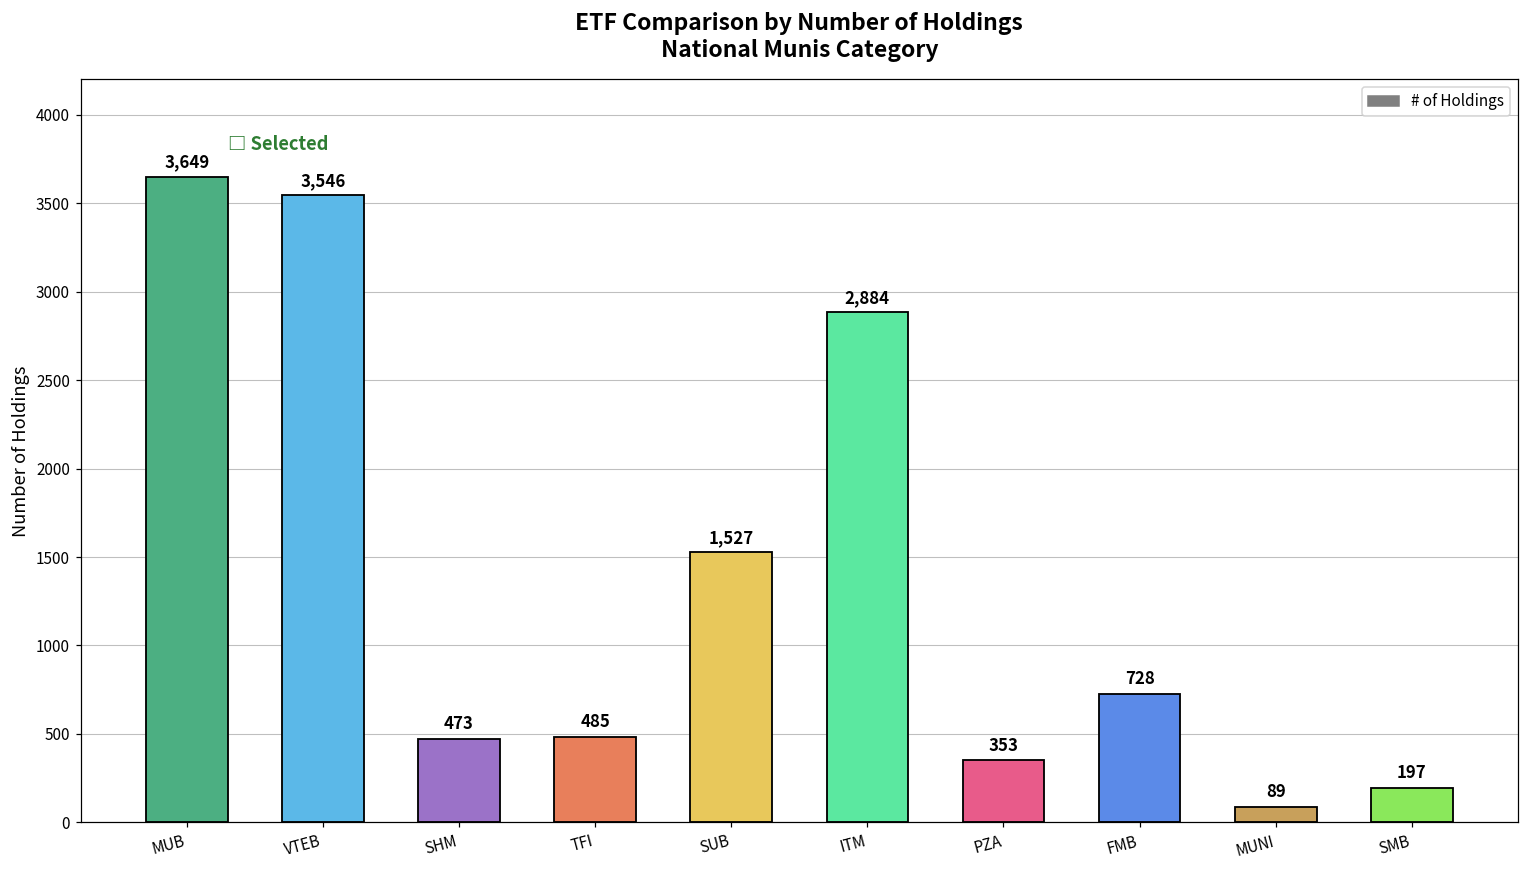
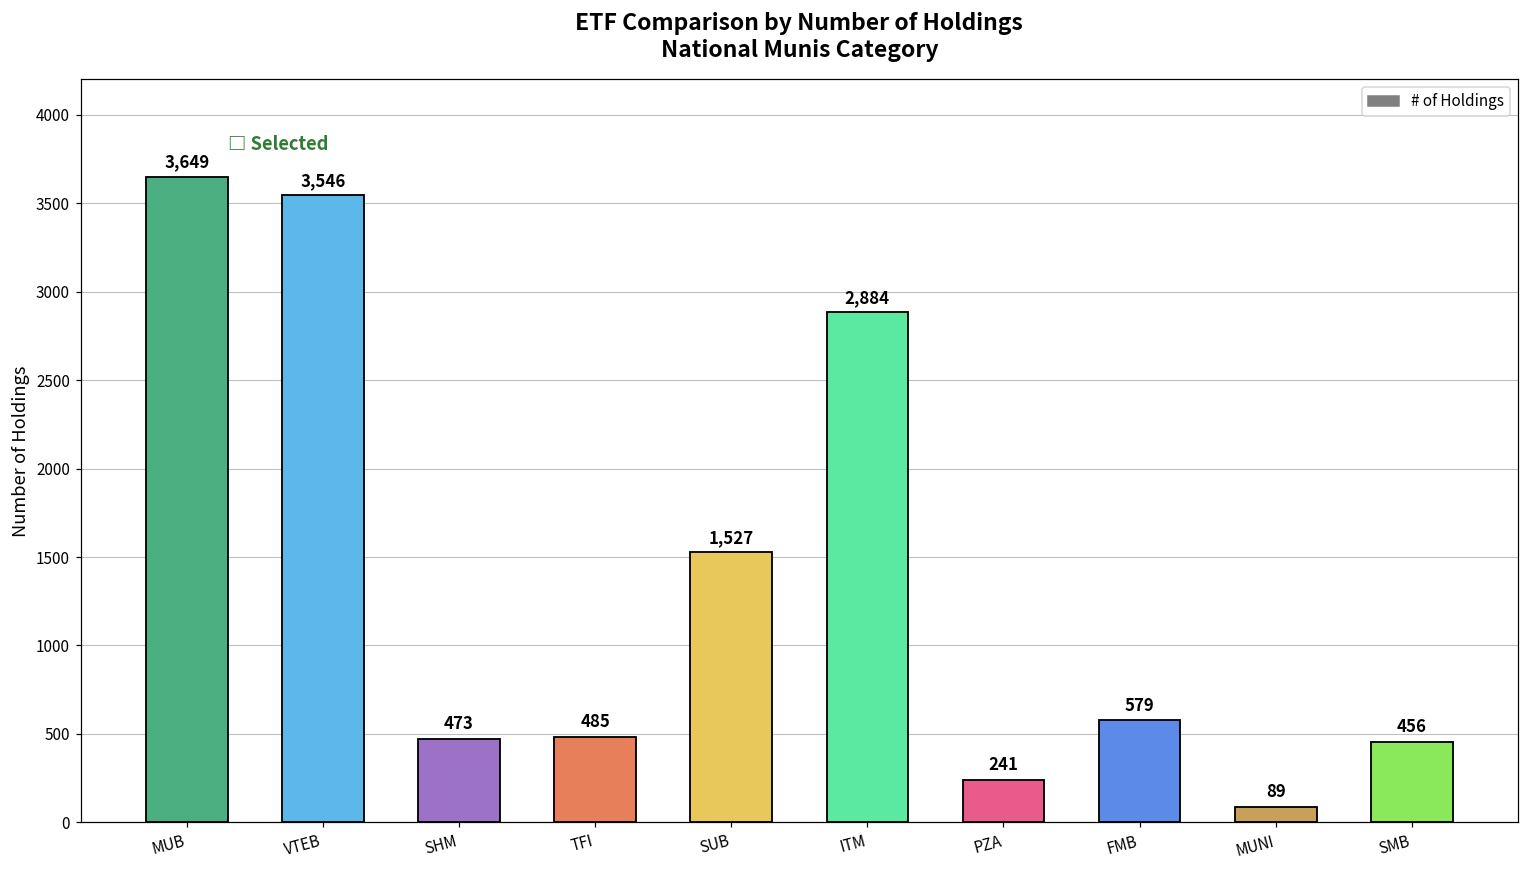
PZA: 353 -> 241
FMB: 728 -> 579
SMB: 197 -> 456
